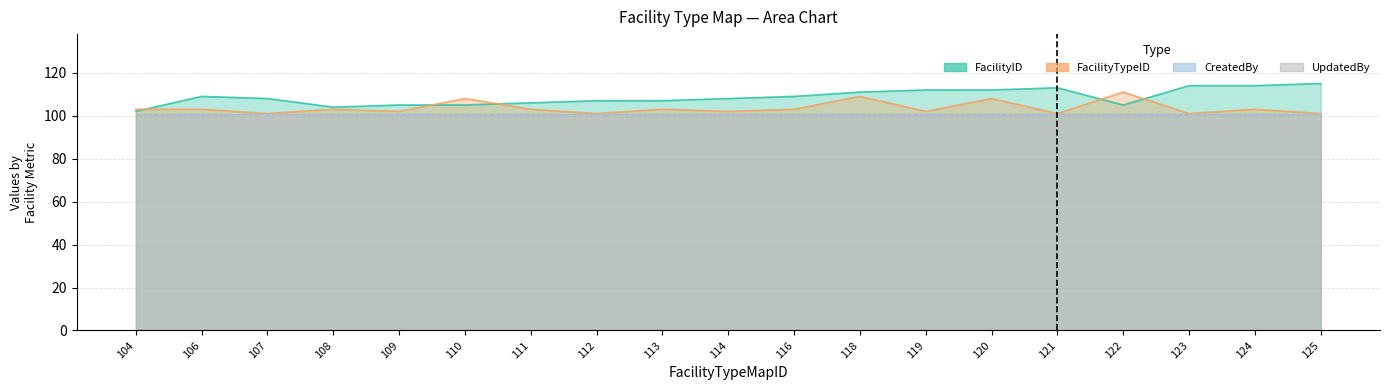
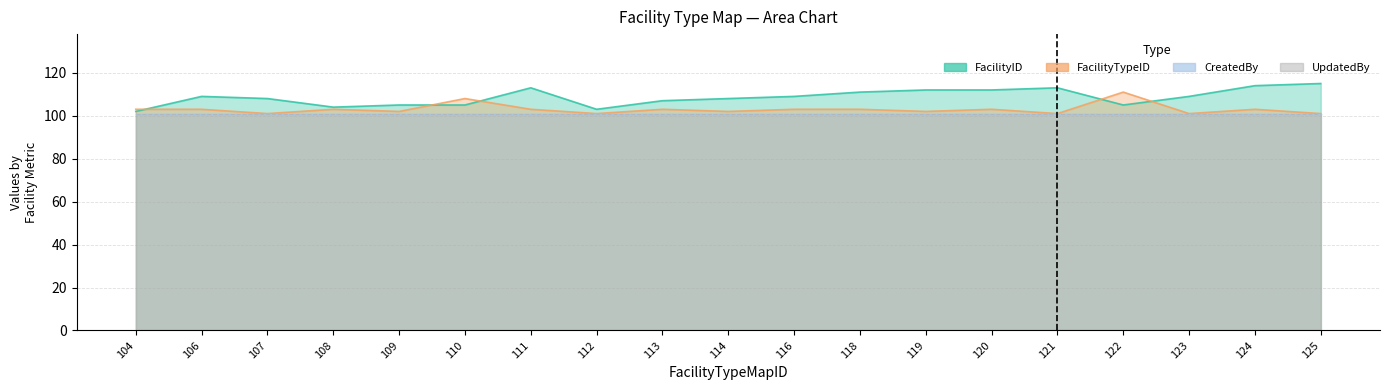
FacilityID, 111: 106 -> 113
FacilityID, 112: 107 -> 103
FacilityTypeID, 118: 109 -> 103
FacilityTypeID, 120: 108 -> 103
FacilityID, 123: 114 -> 109
